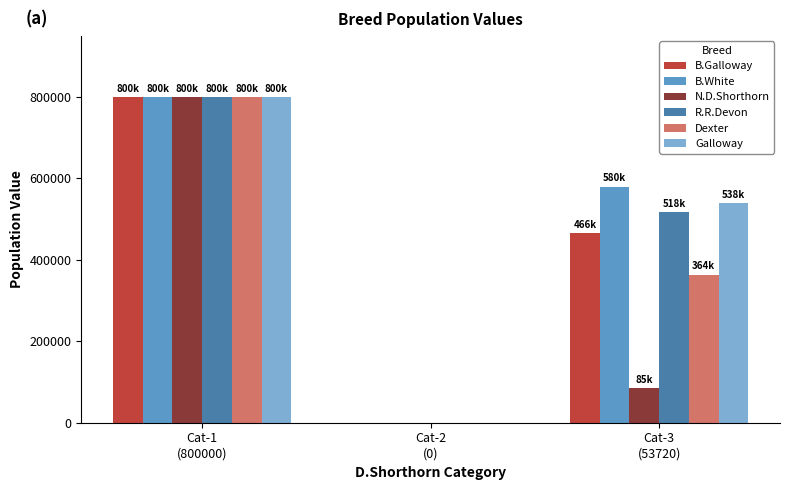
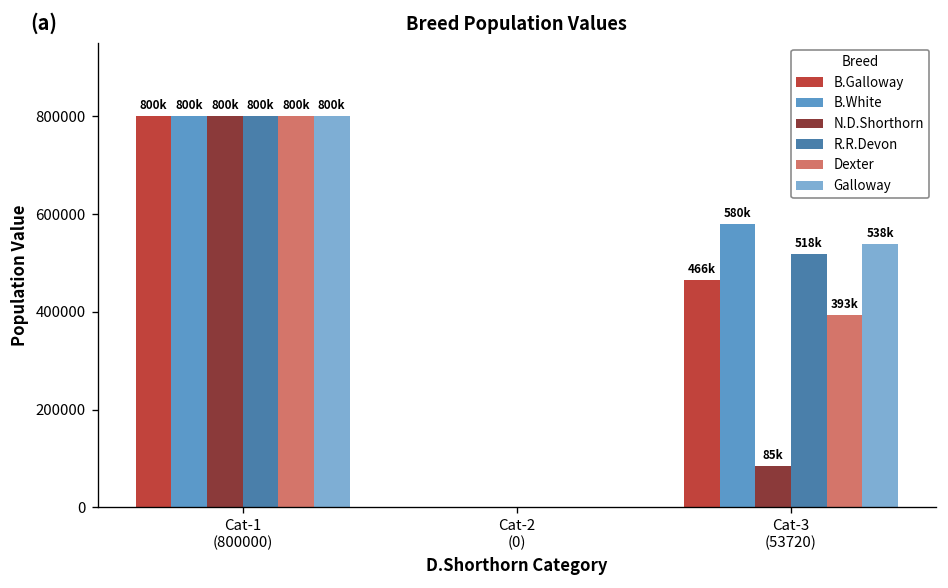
Dexter, Cat-3 (53720): 364k -> 393k
